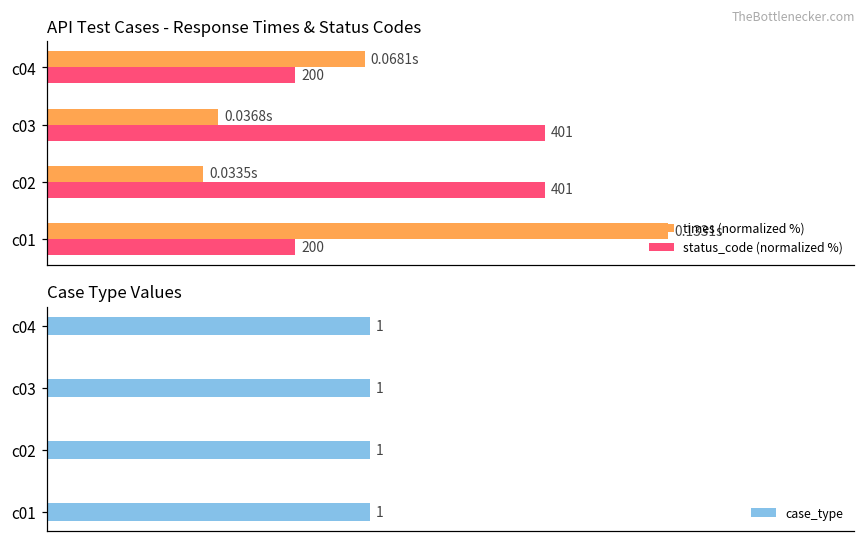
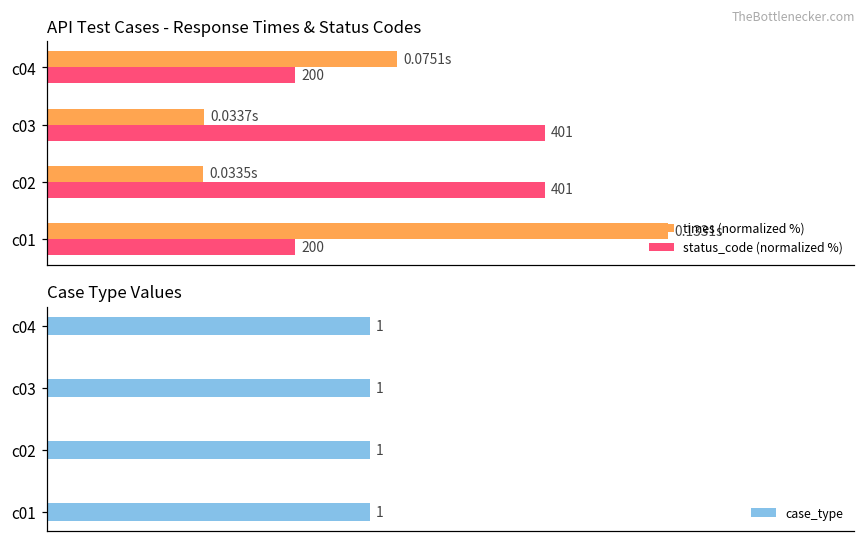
API Test Cases - Response Times & Status Codes, times (normalized %), c04: 0.0681s -> 0.0751s
API Test Cases - Response Times & Status Codes, times (normalized %), c03: 0.0368s -> 0.0337s
